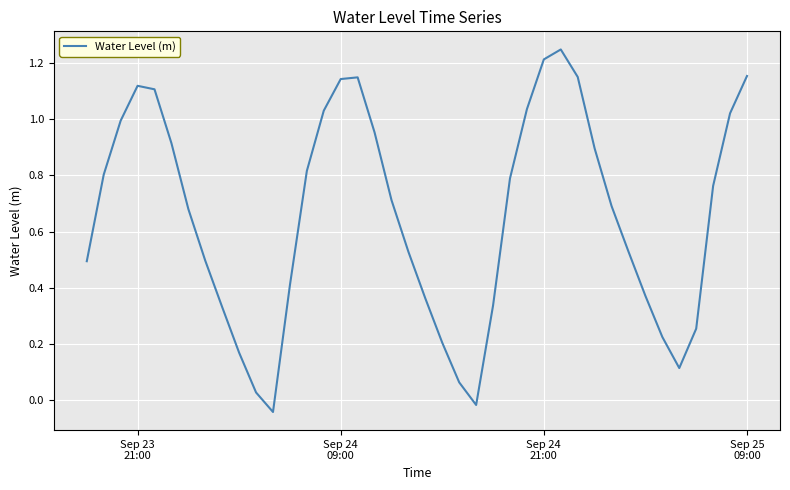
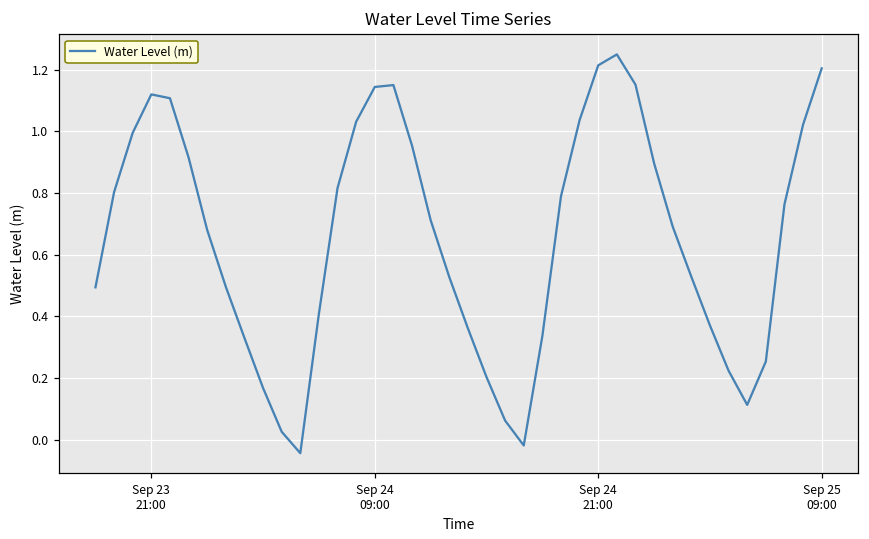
Sep 25 09:00: 1.15 -> 1.20
